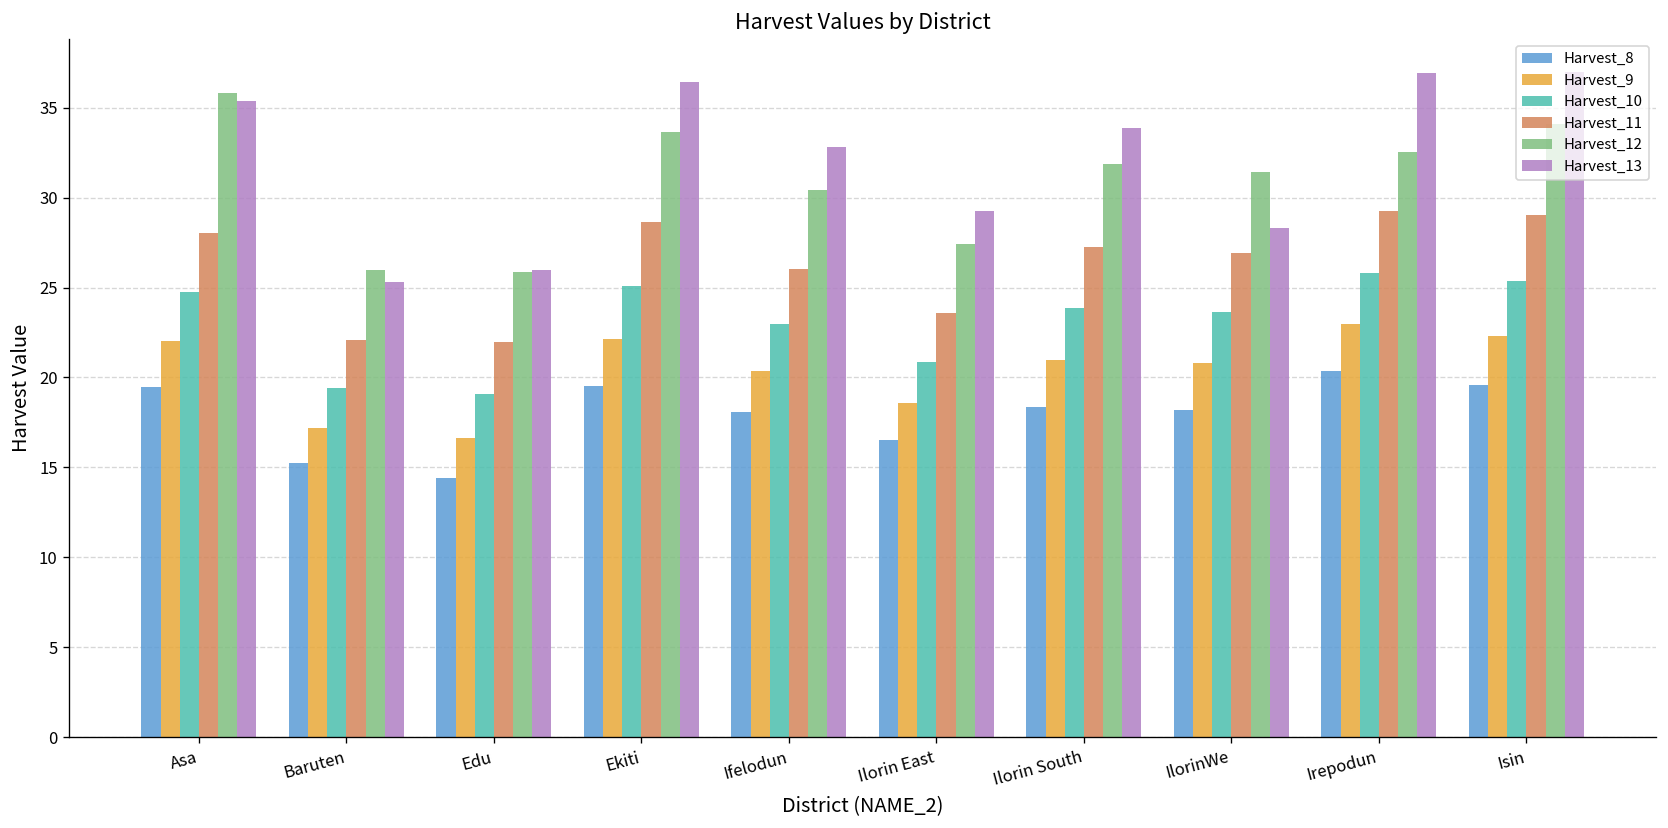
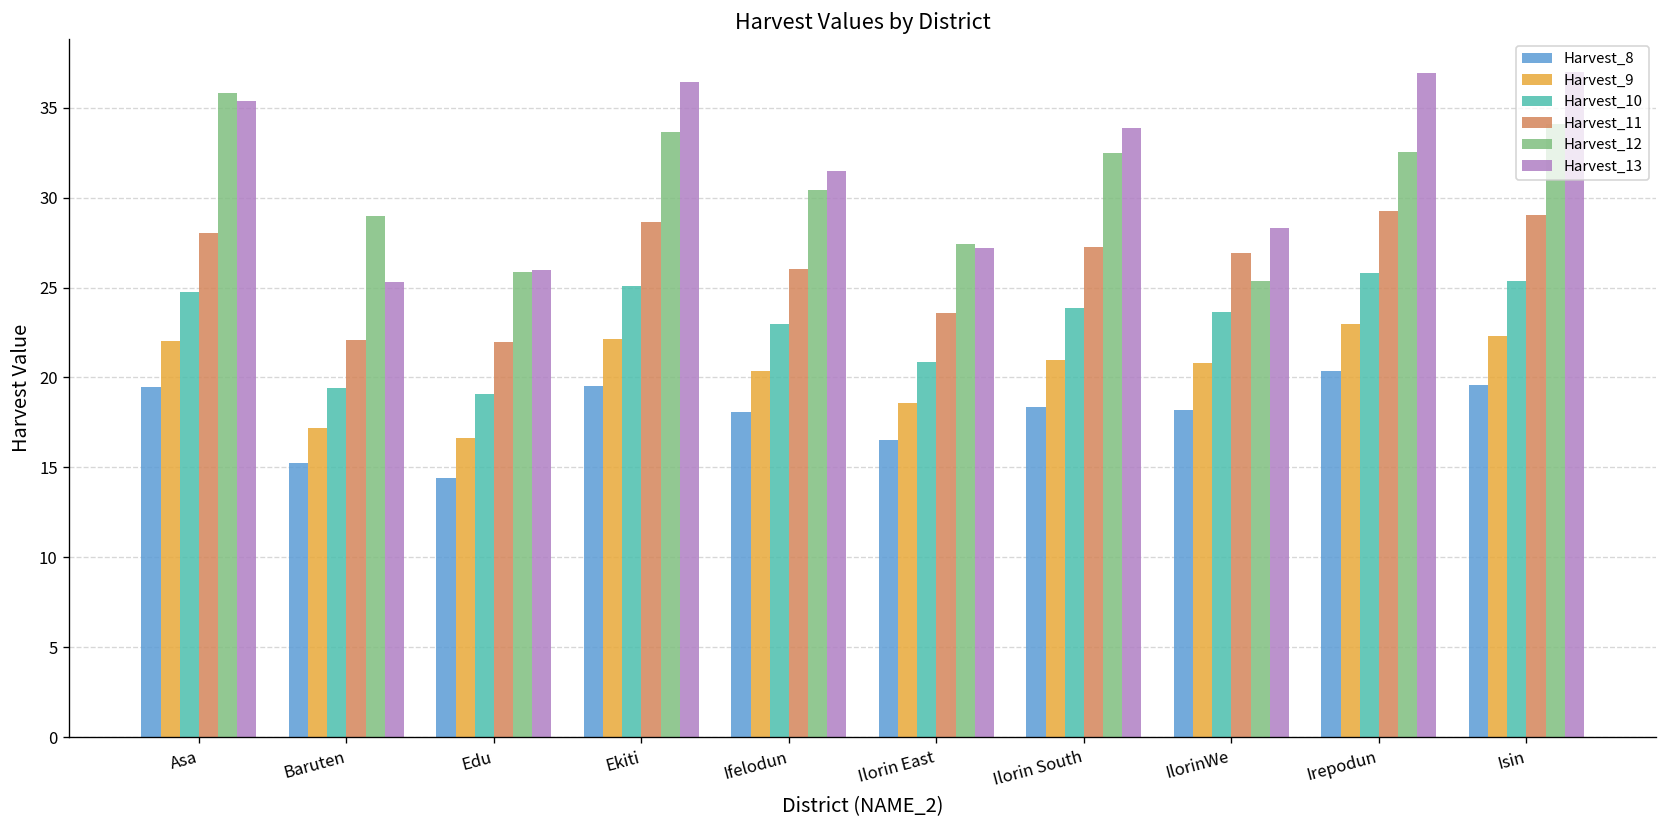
Harvest_12, Baruten: 26.0 -> 29.0
Harvest_13, Ifelodun: 32.8 -> 31.5
Harvest_13, Ilorin East: 29.2 -> 27.2
Harvest_12, Ilorin South: 31.9 -> 32.5
Harvest_12, IlorinWe: 31.4 -> 25.3
